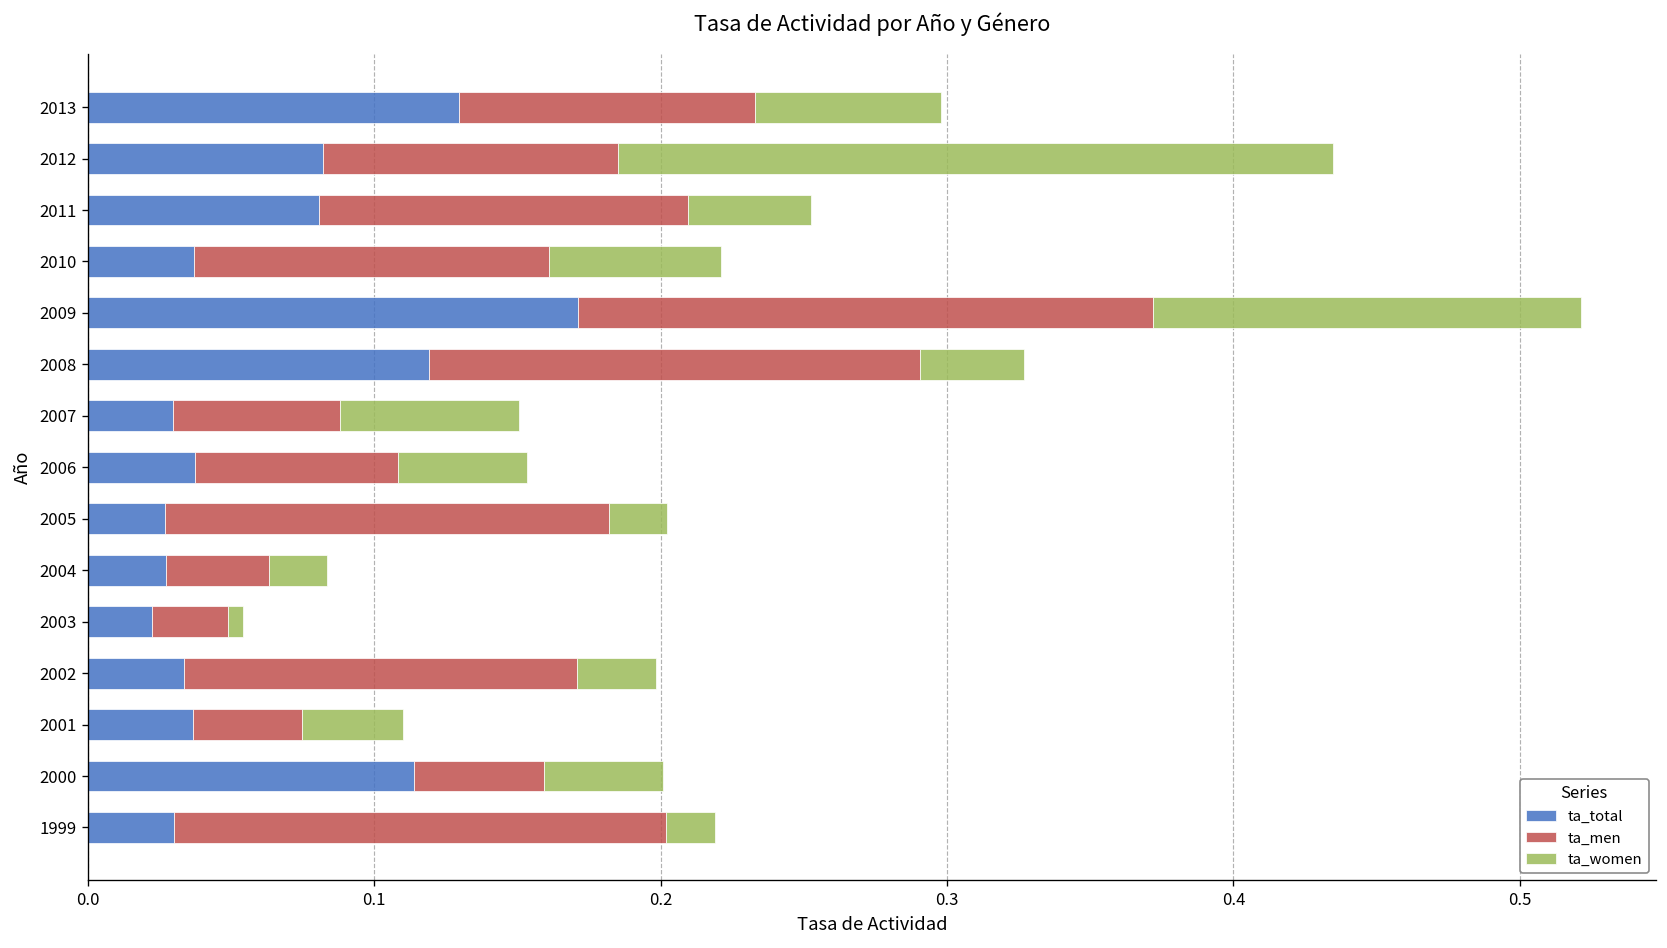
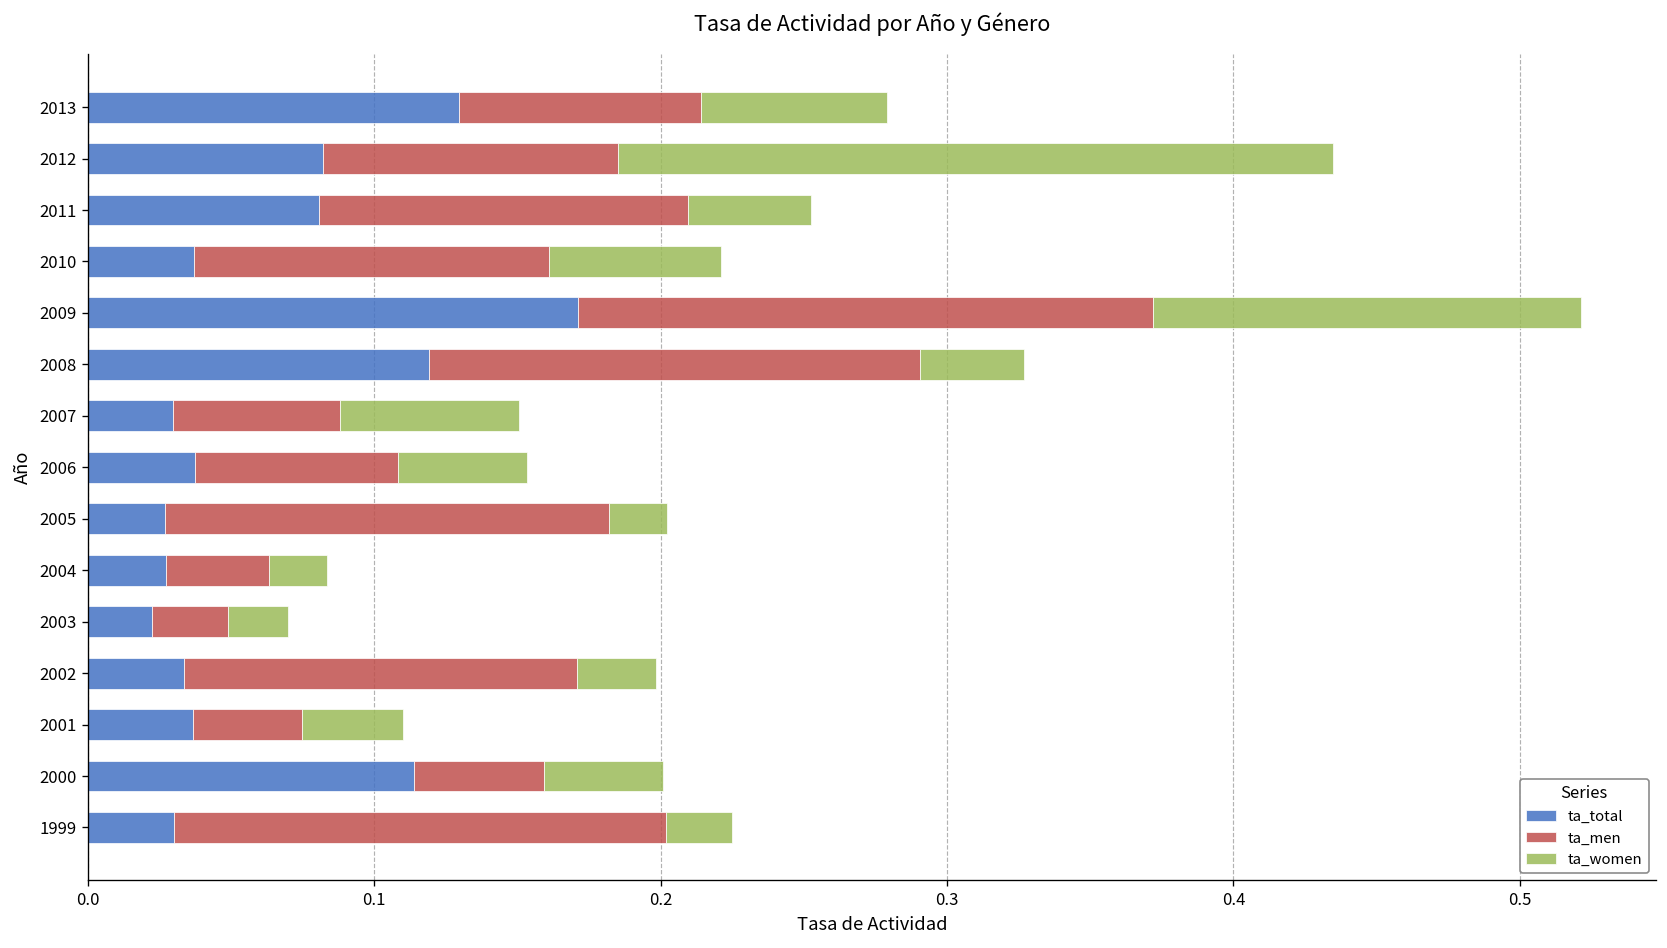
ta_men, 2013: 0.103 -> 0.085
ta_women, 2003: 0.005 -> 0.021
ta_women, 1999: 0.017 -> 0.023
